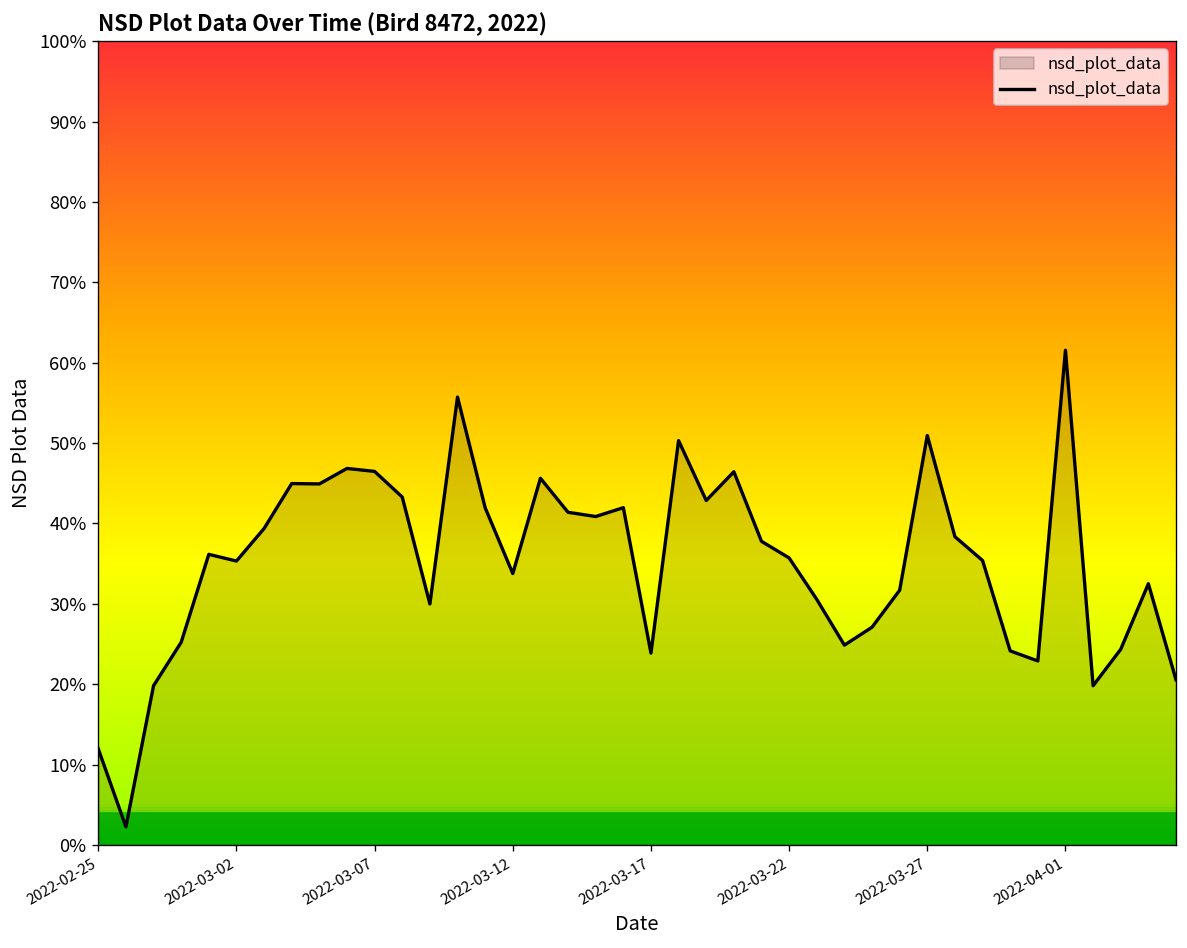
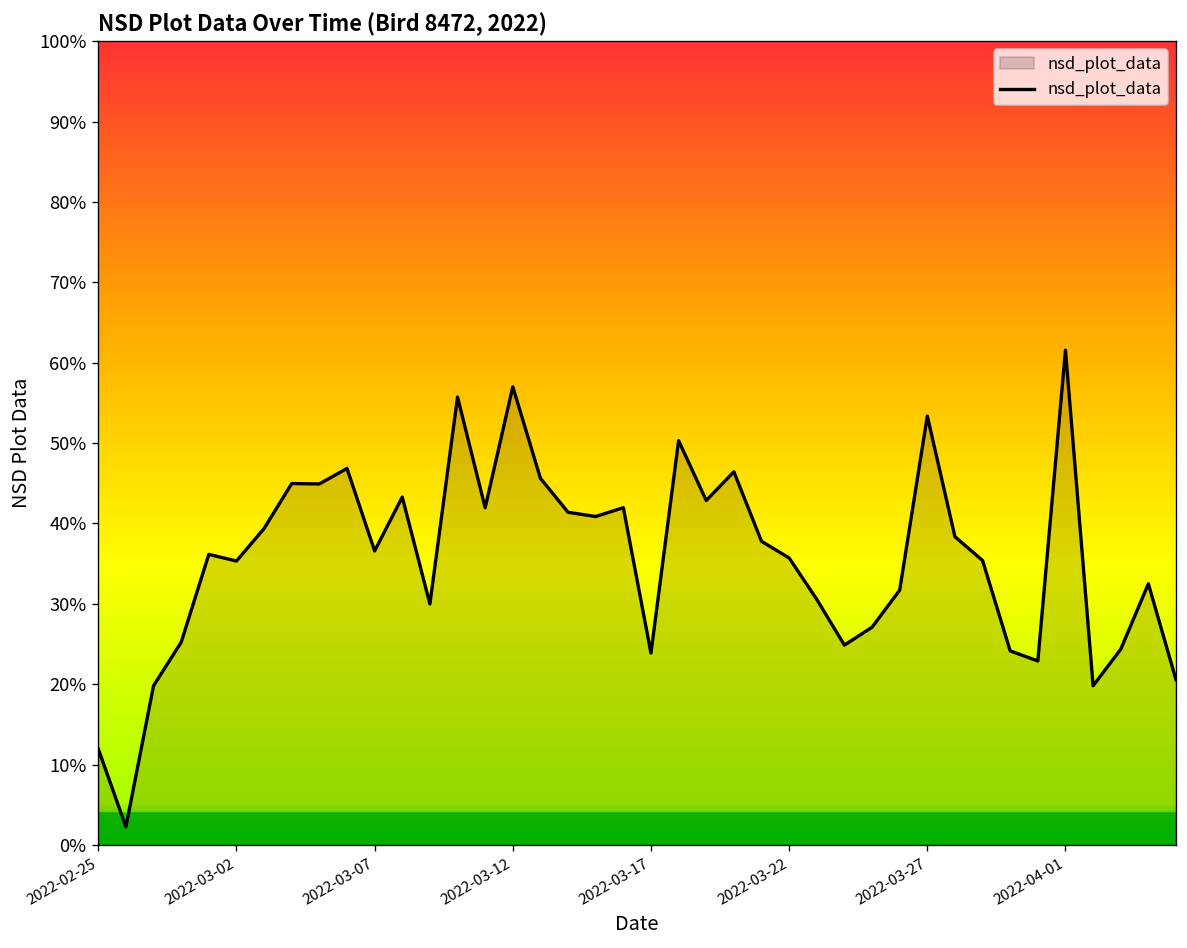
2022-03-07: 46% -> 37%
2022-03-12: 34% -> 57%
2022-03-27: 51% -> 53%
